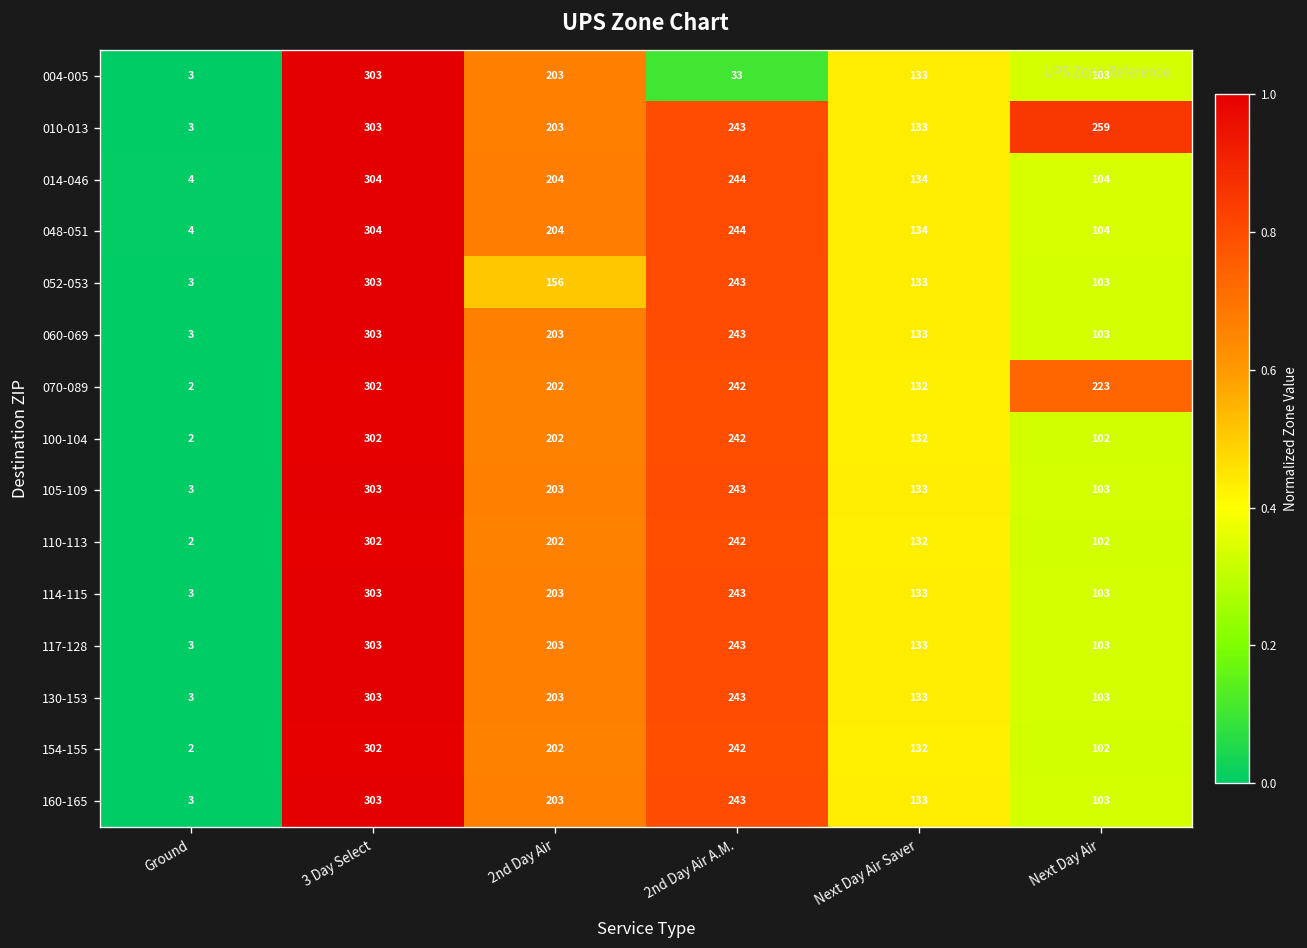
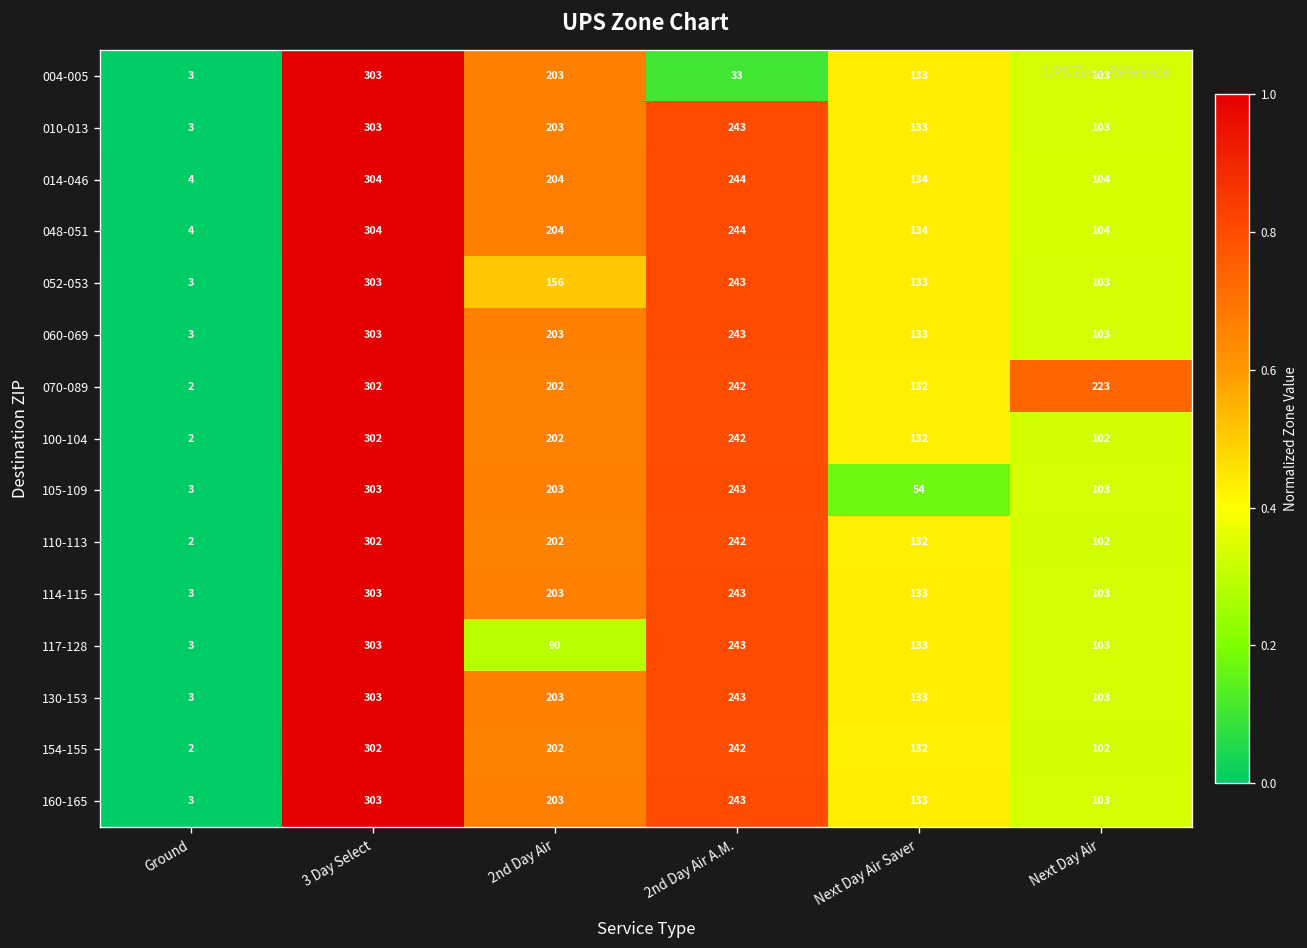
010-013, Next Day Air: 259 -> 103
105-109, Next Day Air Saver: 133 -> 54
117-128, 2nd Day Air: 203 -> 90
